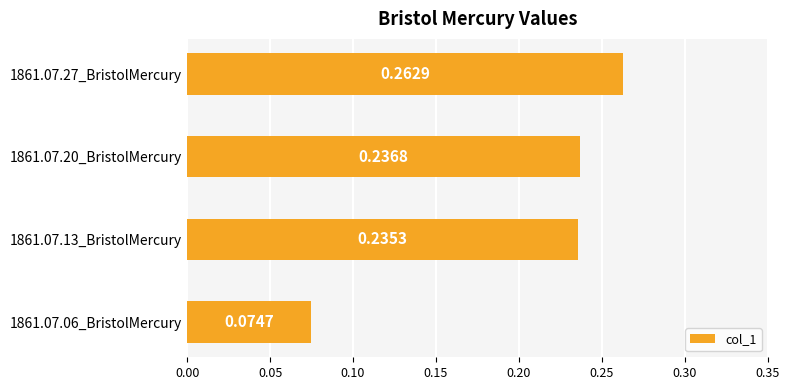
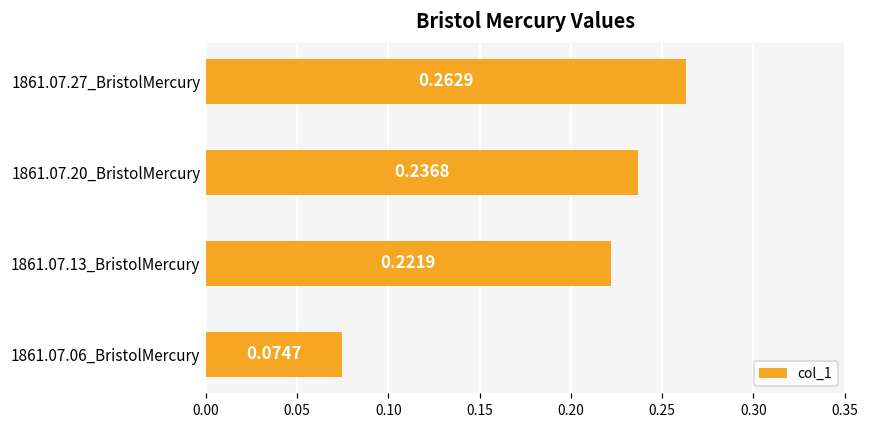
1861.07.13_BristolMercury: 0.2353 -> 0.2219
